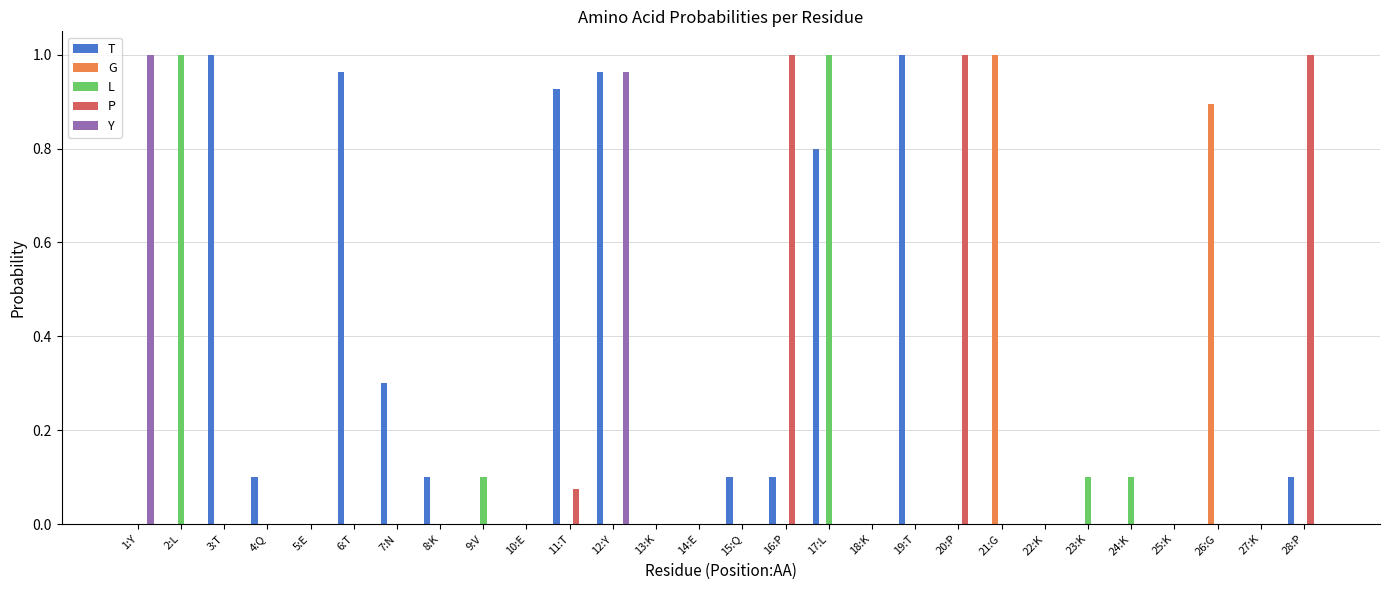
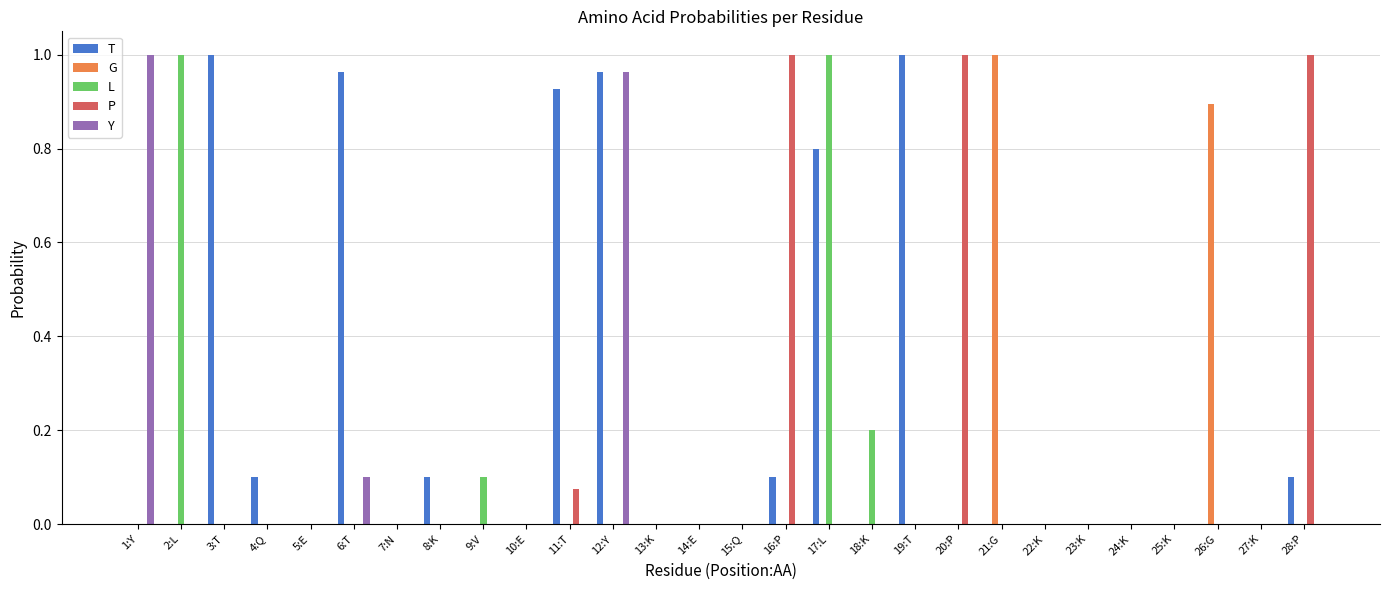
Y, 6:T: 0.0 -> 0.1
T, 7:N: 0.3 -> 0.0
T, 15:Q: 0.1 -> 0.0
L, 18:K: 0.0 -> 0.2
L, 23:K: 0.1 -> 0.0
L, 24:K: 0.1 -> 0.0
